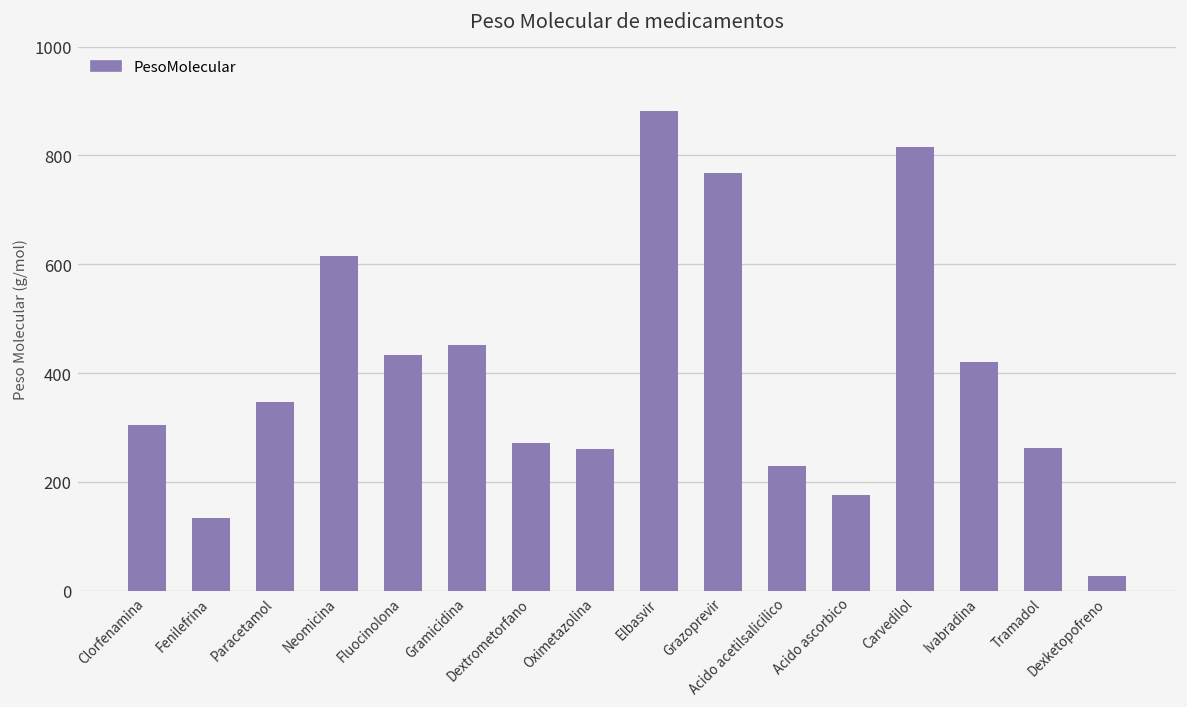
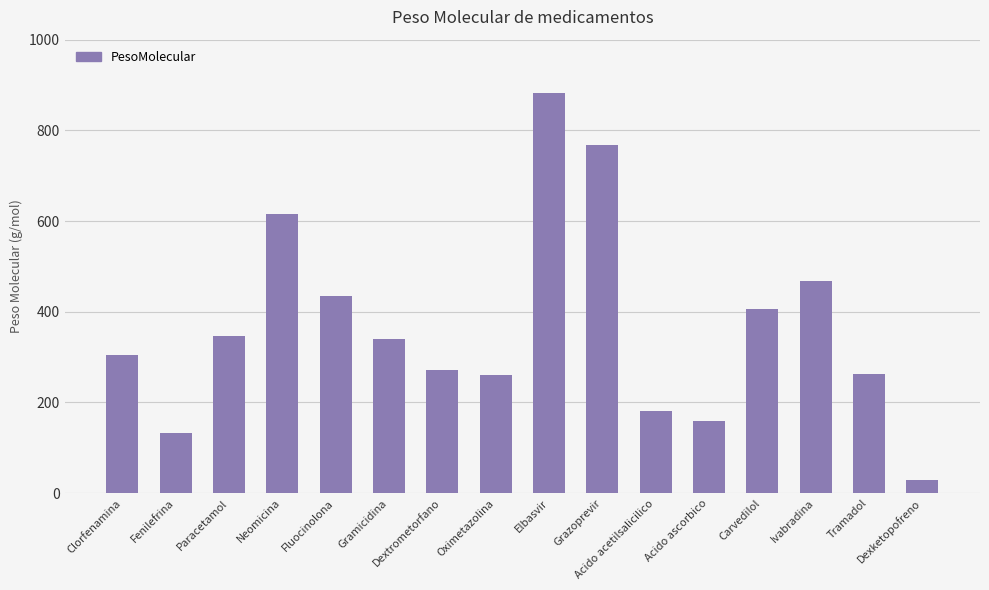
Gramicidina: 450 -> 340
Acido acetilsalicilico: 230 -> 180
Acido ascorbico: 180 -> 160
Carvedilol: 820 -> 410
Ivabradina: 420 -> 470
